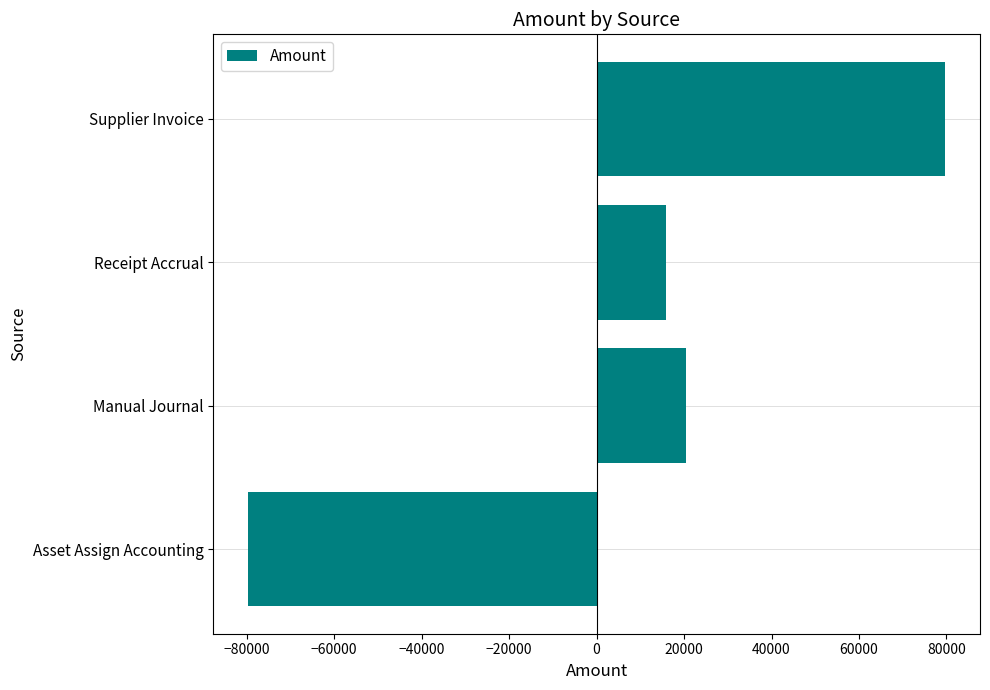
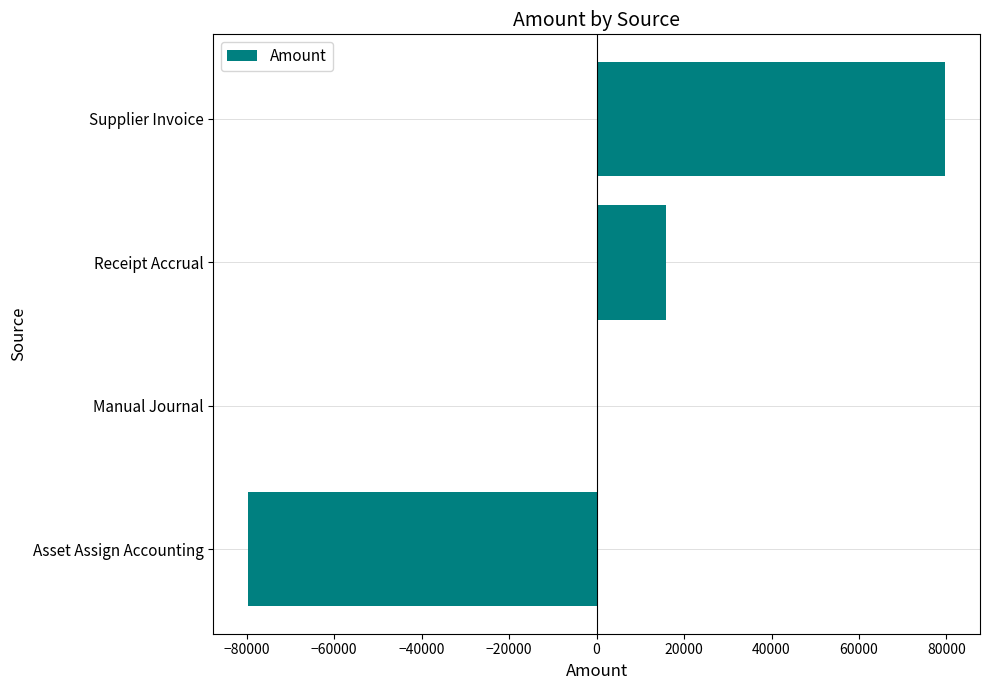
Manual Journal: 20000 -> 0
